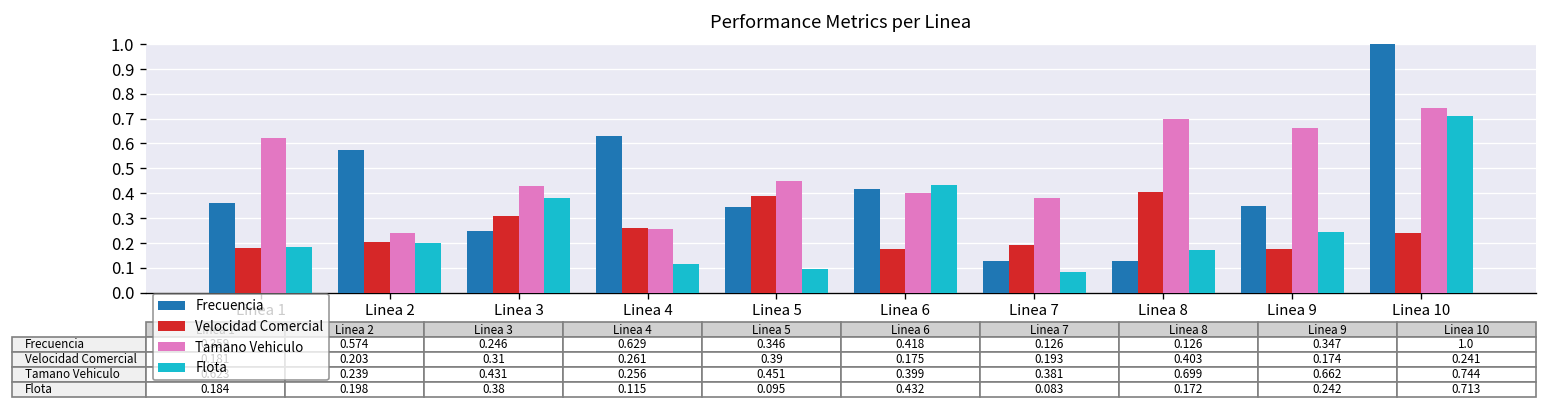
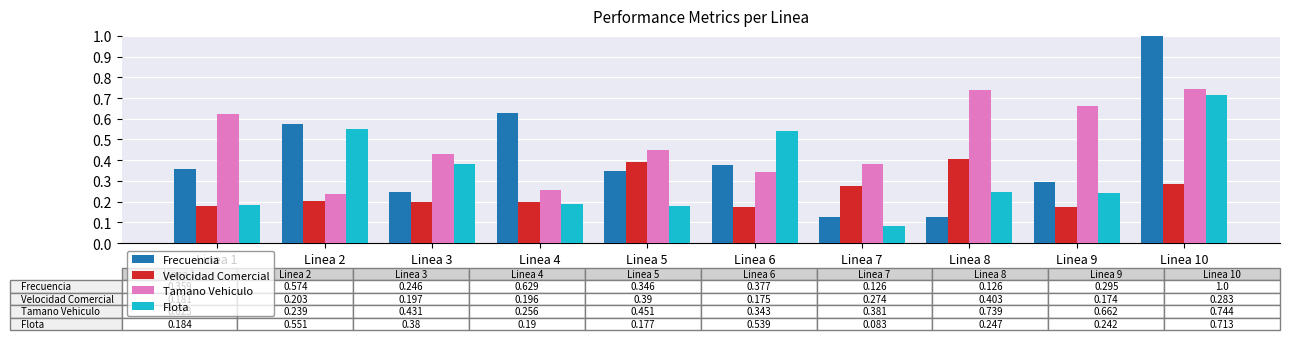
Flota, Linea 2: 0.198 -> 0.551
Velocidad Comercial, Linea 3: 0.31 -> 0.197
Velocidad Comercial, Linea 4: 0.261 -> 0.196
Flota, Linea 4: 0.115 -> 0.19
Flota, Linea 5: 0.095 -> 0.177
Frecuencia, Linea 6: 0.418 -> 0.377
Tamano Vehiculo, Linea 6: 0.399 -> 0.343
Flota, Linea 6: 0.432 -> 0.539
Velocidad Comercial, Linea 7: 0.193 -> 0.274
Tamano Vehiculo, Linea 8: 0.699 -> 0.739
Flota, Linea 8: 0.172 -> 0.247
Frecuencia, Linea 9: 0.347 -> 0.295
Velocidad Comercial, Linea 10: 0.241 -> 0.283
